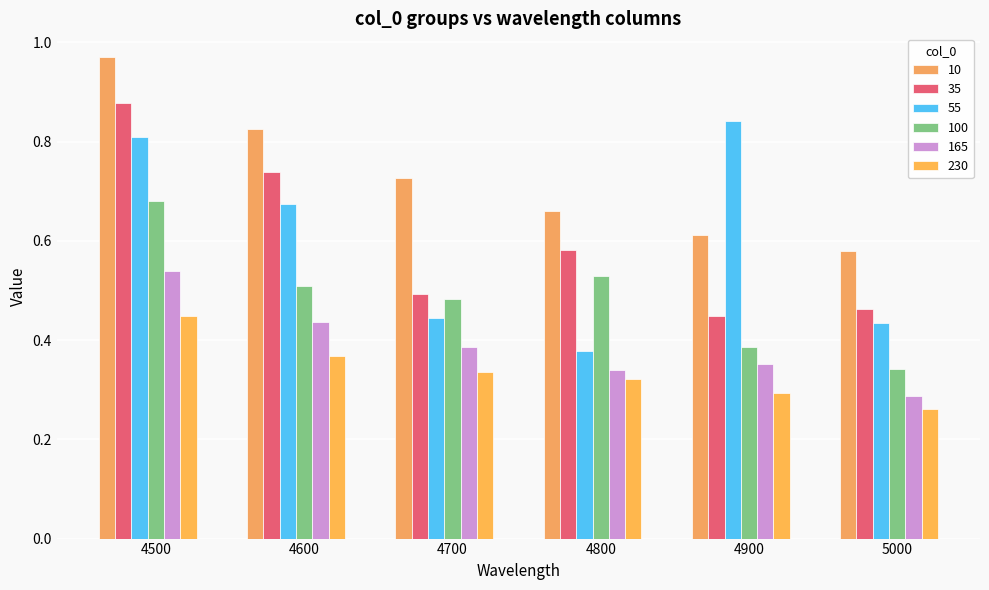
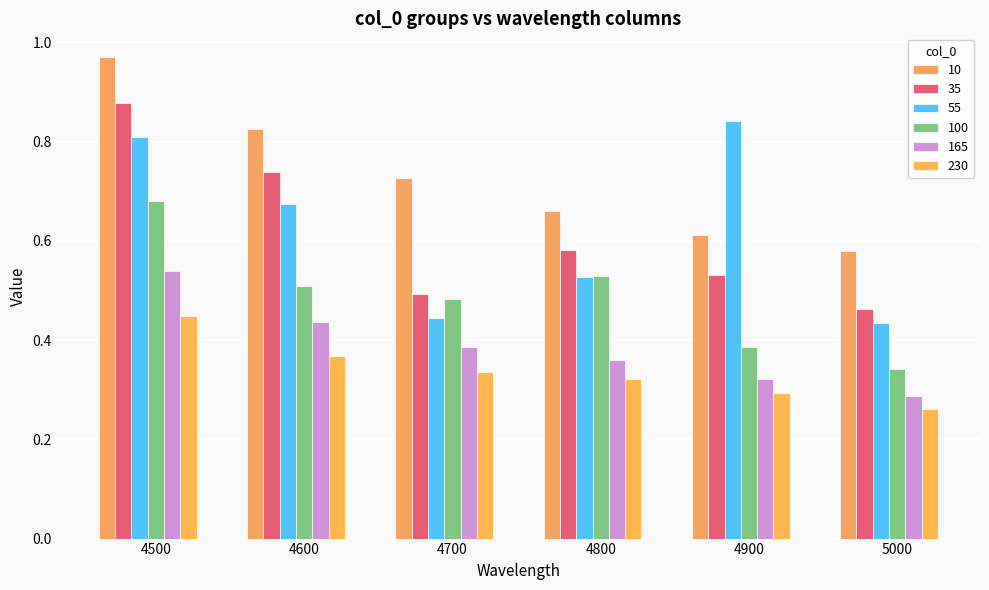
55, 4800: 0.38 -> 0.53
165, 4800: 0.34 -> 0.36
35, 4900: 0.45 -> 0.53
165, 4900: 0.35 -> 0.32
